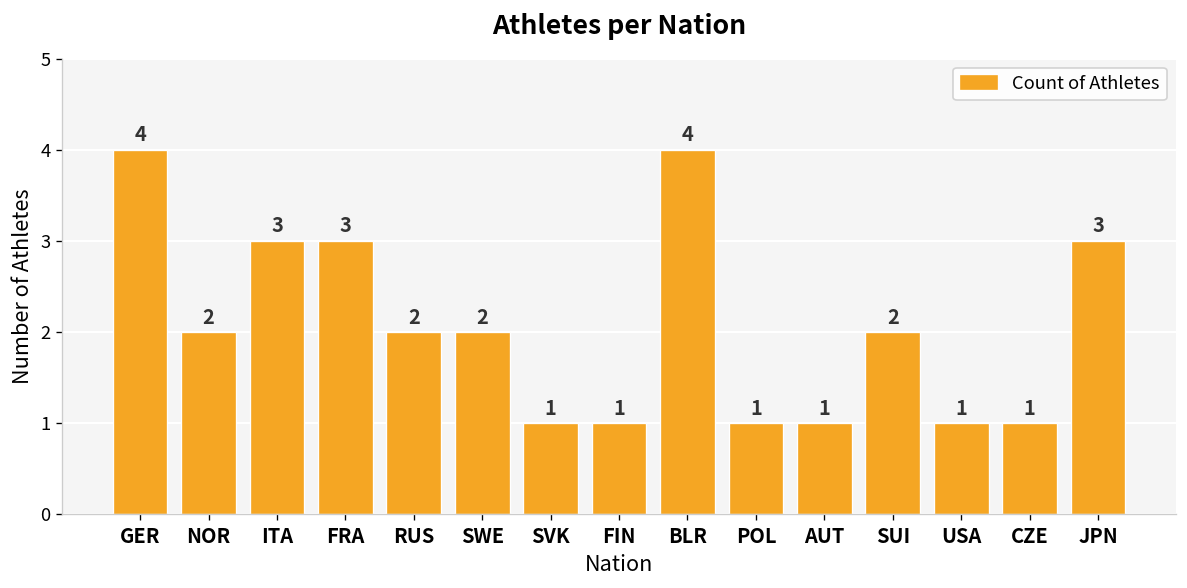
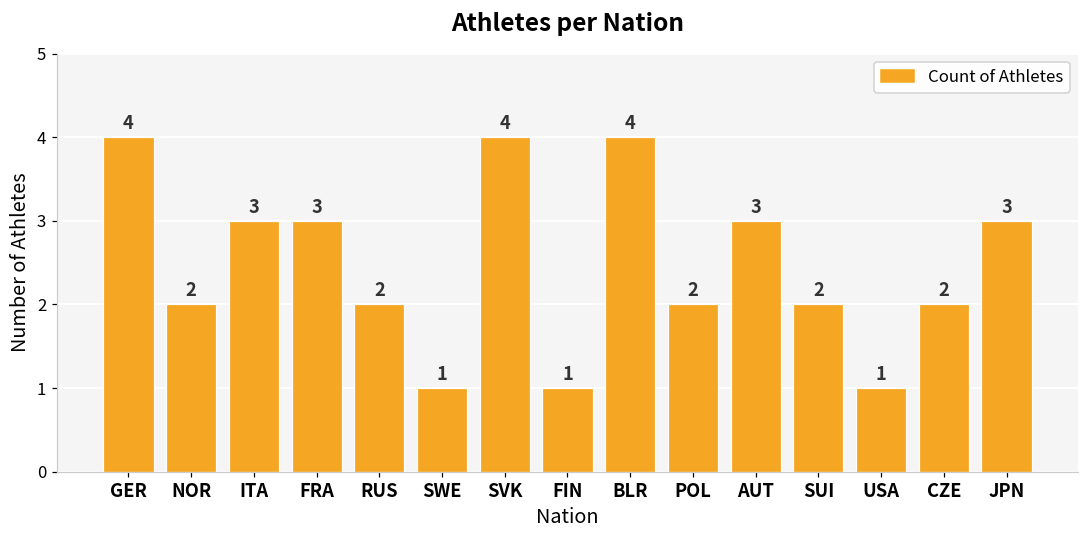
SWE: 2 -> 1
SVK: 1 -> 4
POL: 1 -> 2
AUT: 1 -> 3
CZE: 1 -> 2
